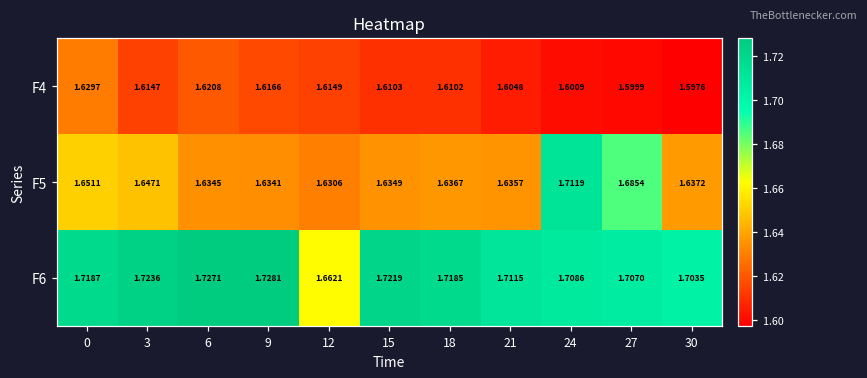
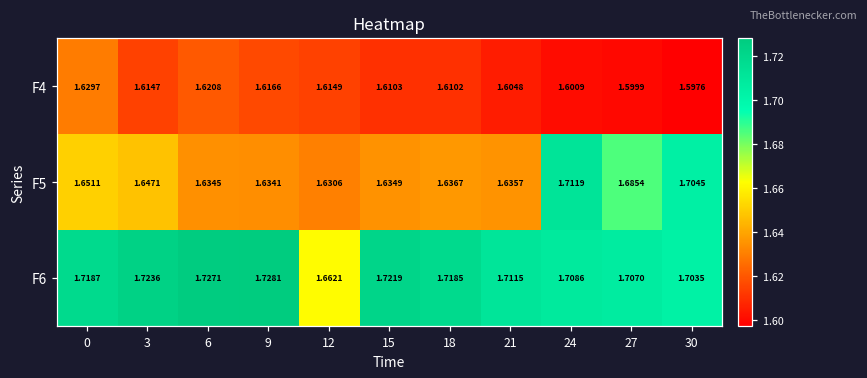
F5, 30: 1.6372 -> 1.7045
